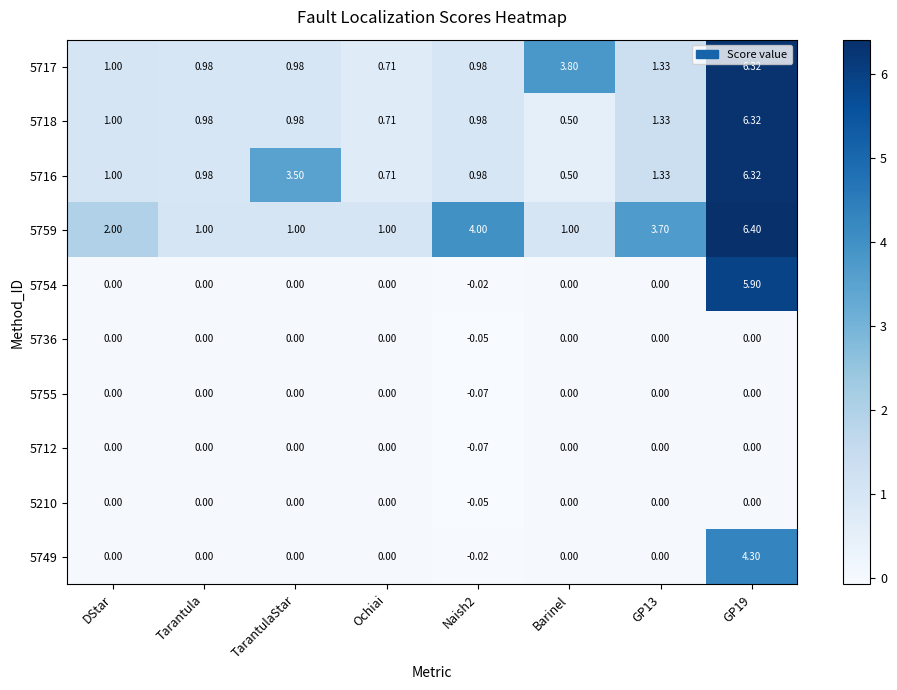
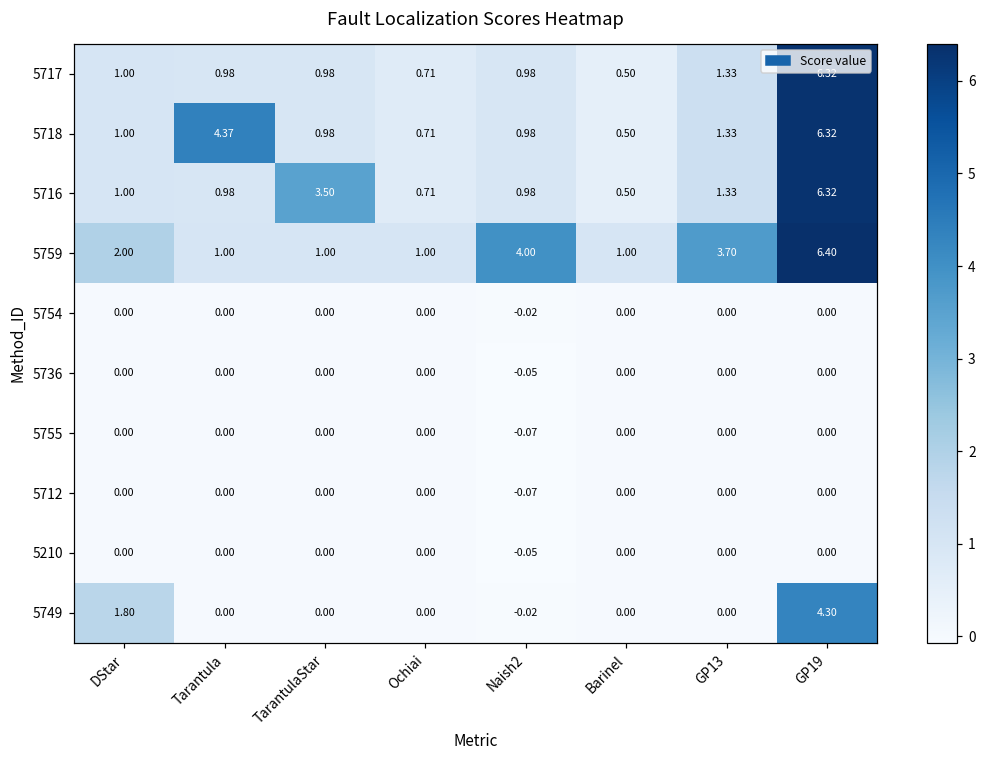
5717, Barinel: 3.80 -> 0.50
5718, Tarantula: 0.98 -> 4.37
5754, GP19: 5.90 -> 0.00
5749, DStar: 0.00 -> 1.80
